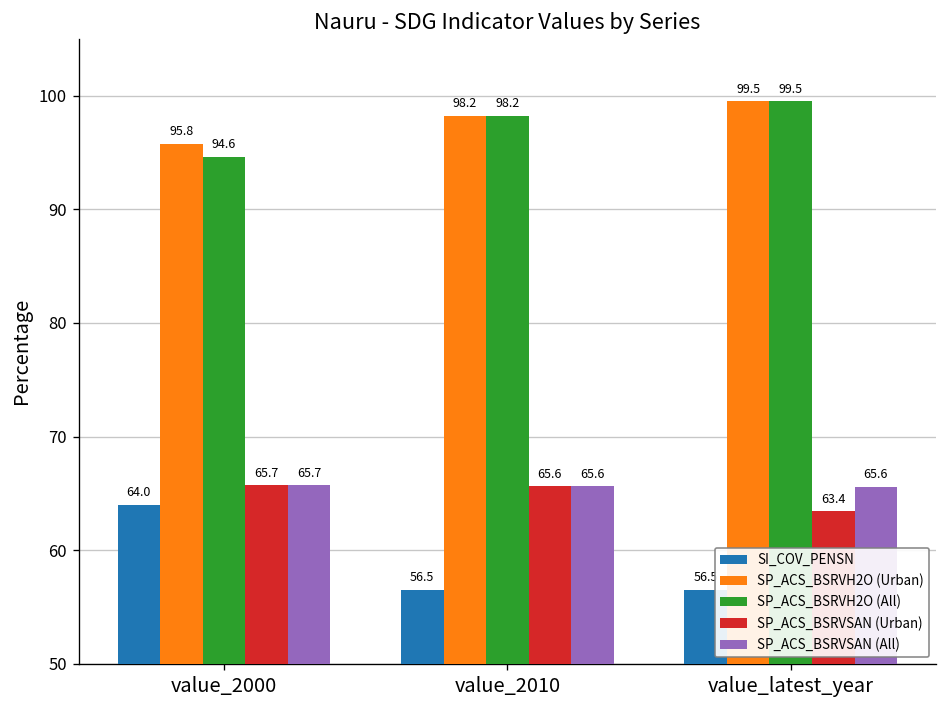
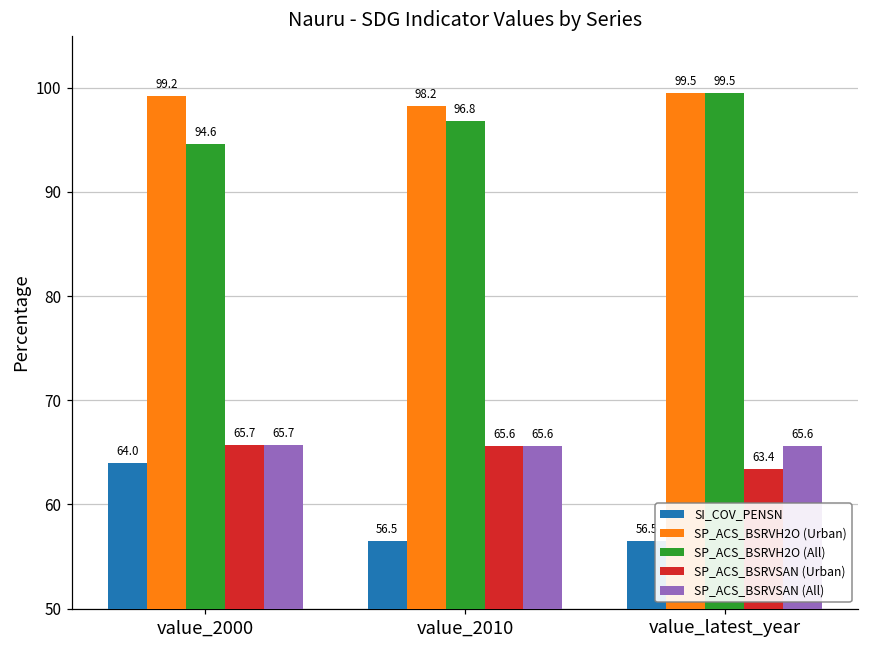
SP_ACS_BSRVH2O (Urban), value_2000: 95.8 -> 99.2
SP_ACS_BSRVH2O (All), value_2010: 98.2 -> 96.8
